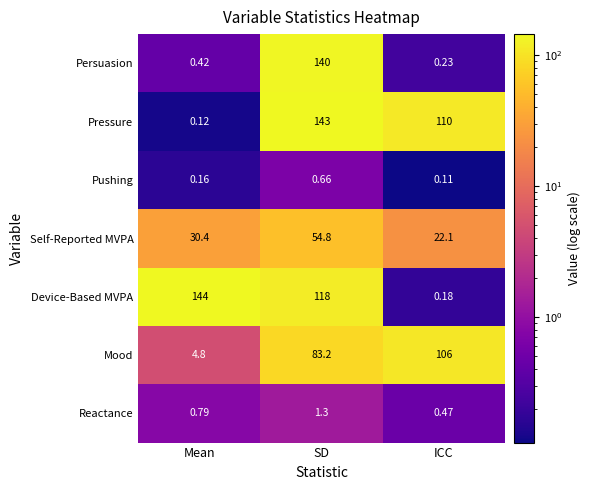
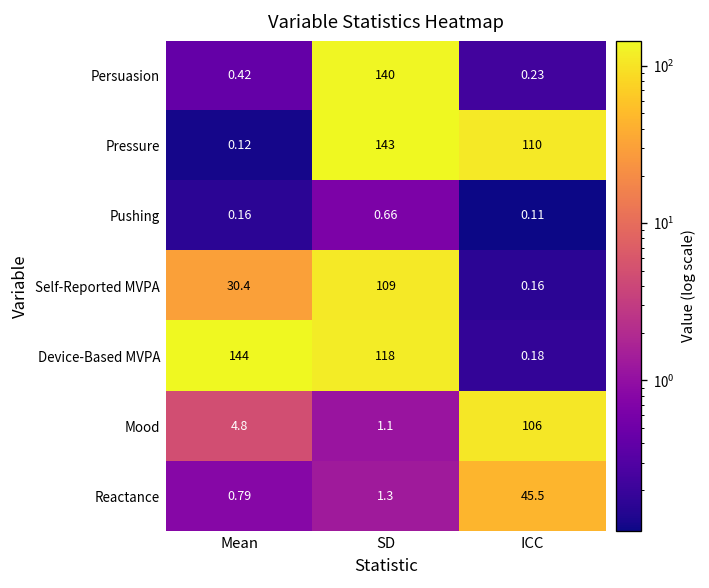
Self-Reported MVPA, SD: 54.8 -> 109
Self-Reported MVPA, ICC: 22.1 -> 0.16
Mood, SD: 83.2 -> 1.1
Reactance, ICC: 0.47 -> 45.5
